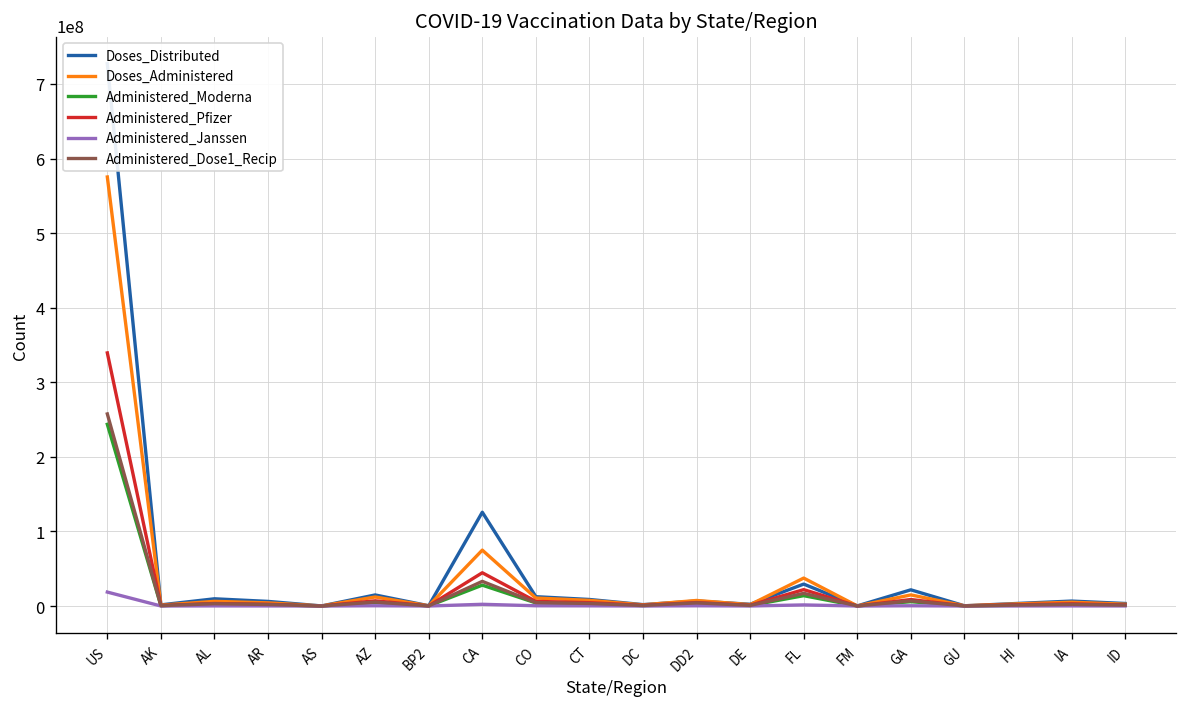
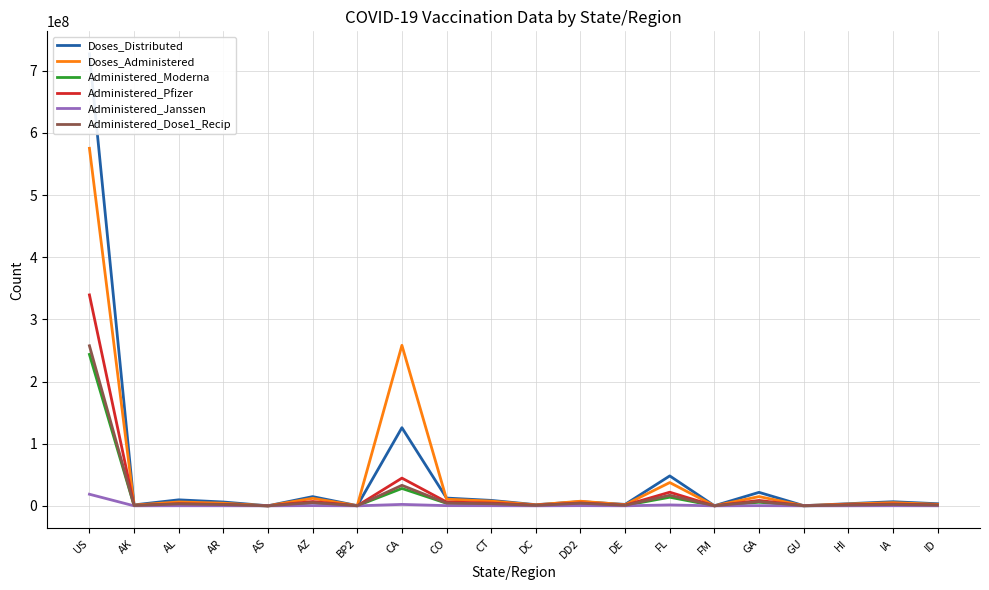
Doses_Administered, CA: 70000000 -> 260000000
Doses_Distributed, FL: 30000000 -> 50000000
